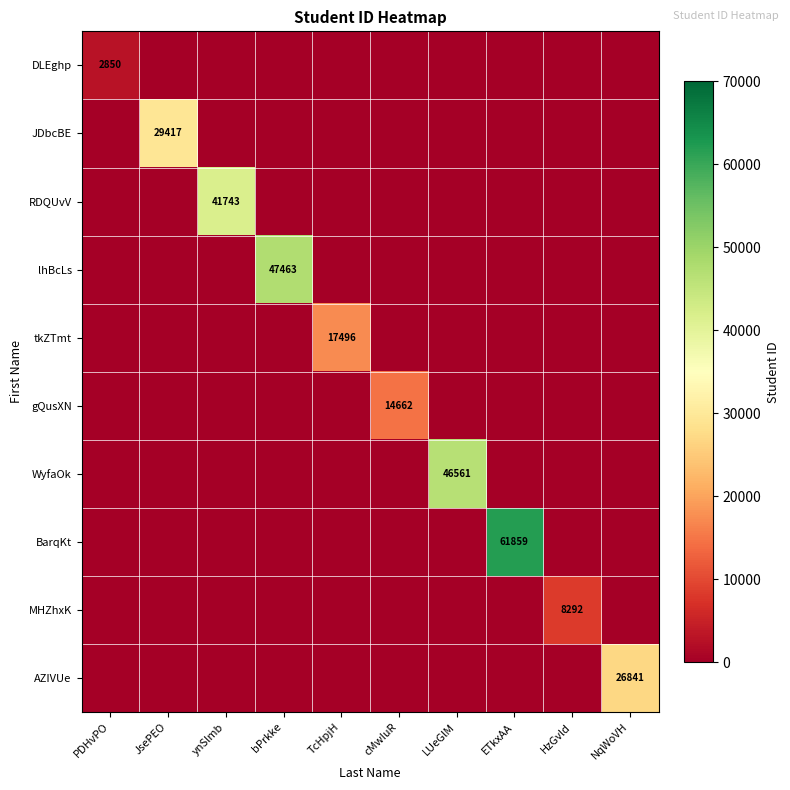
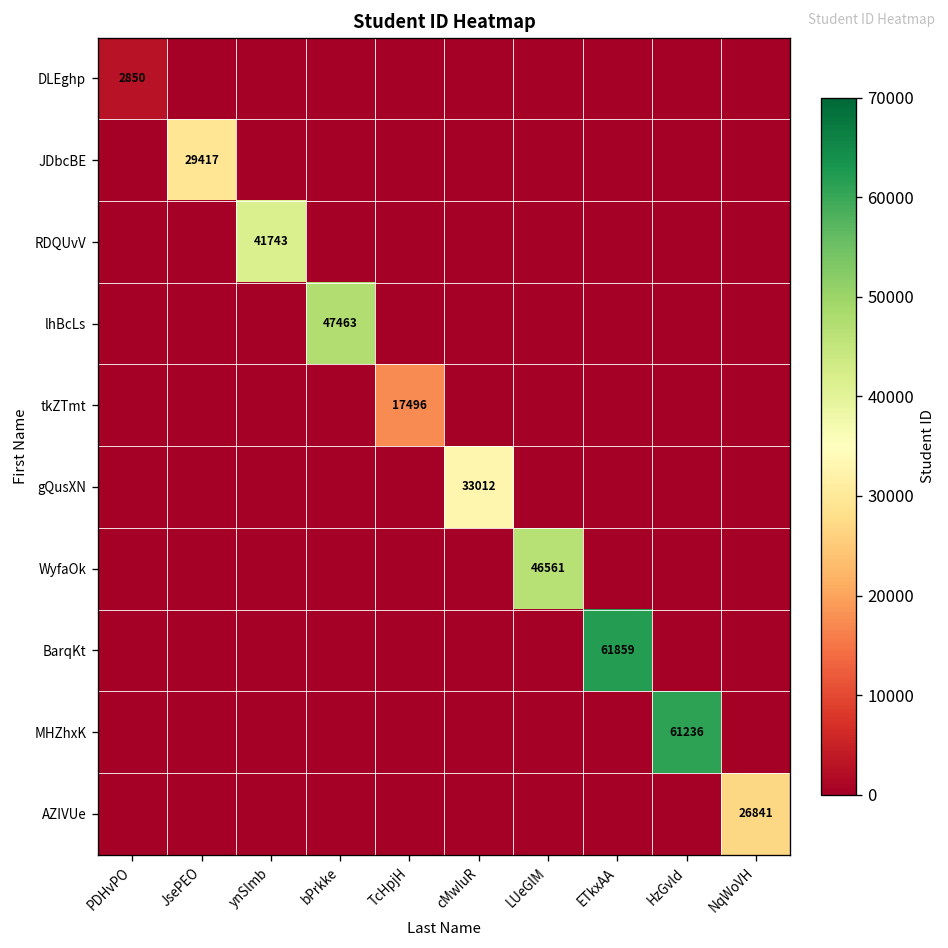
gQusXN, cMwIuR: 14662 -> 33012
MHZhxK, HzGvld: 8292 -> 61236
